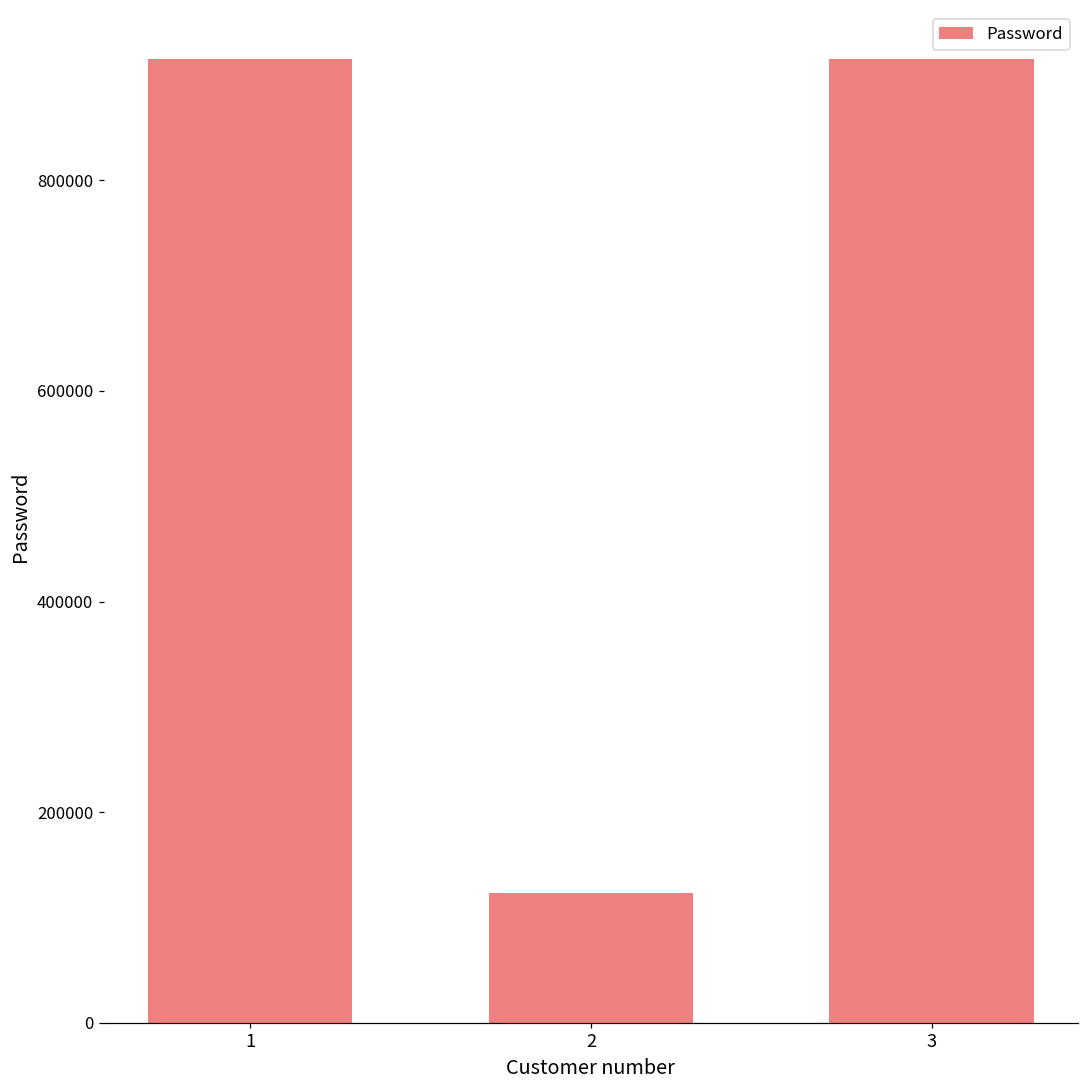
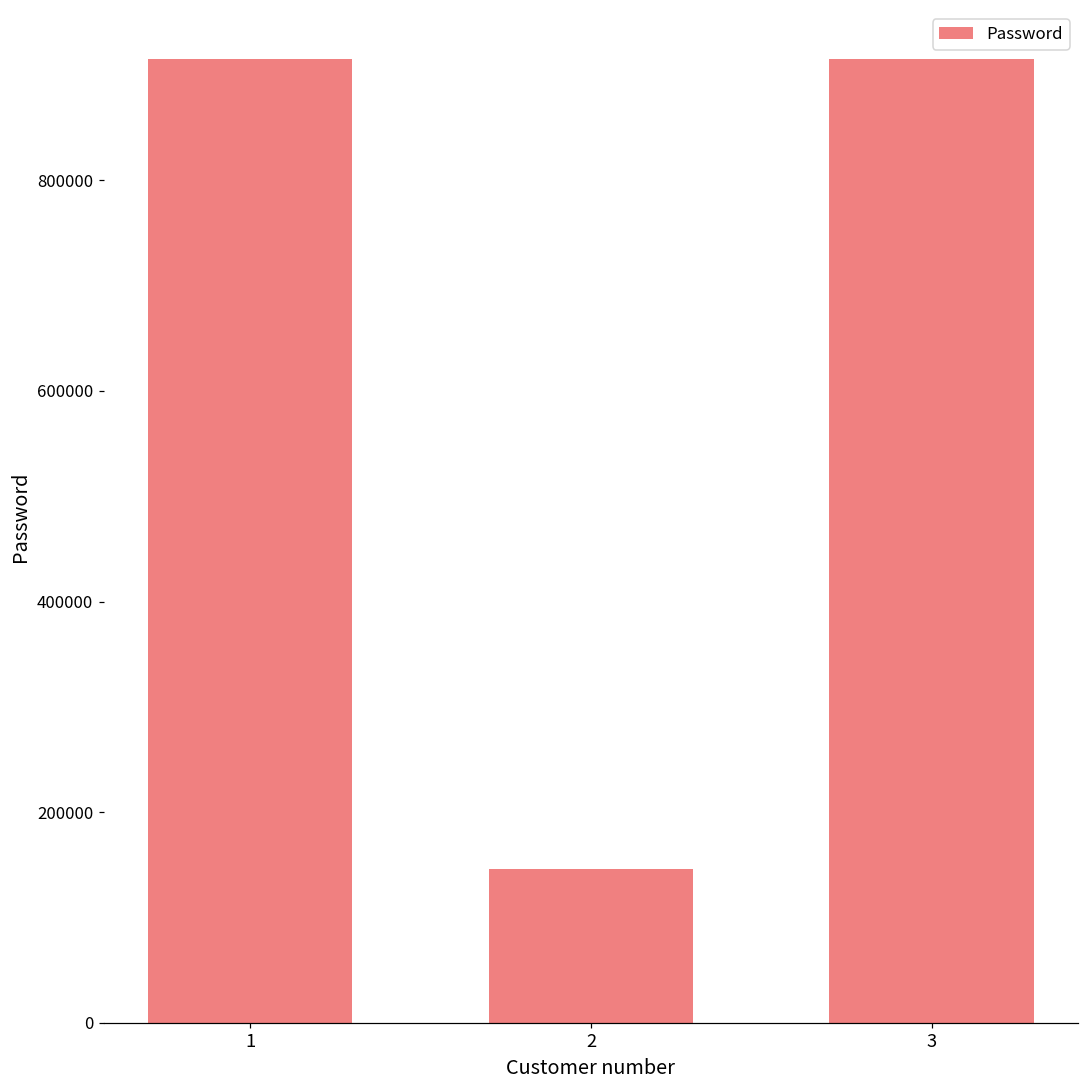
2: 120000 -> 150000
